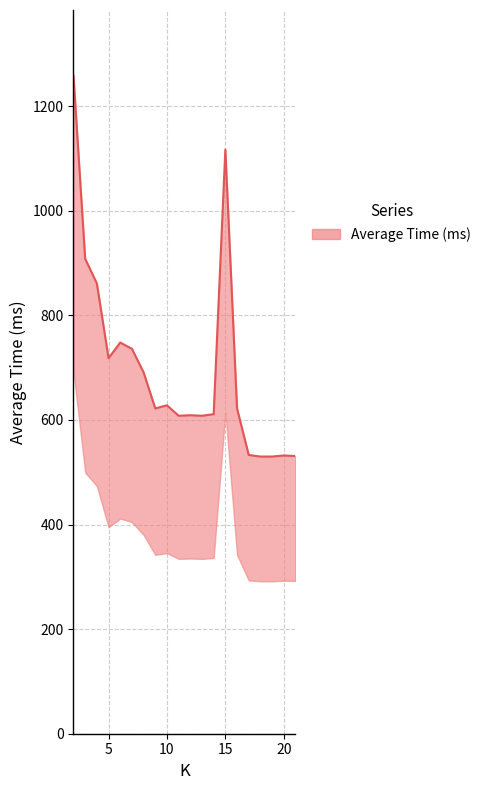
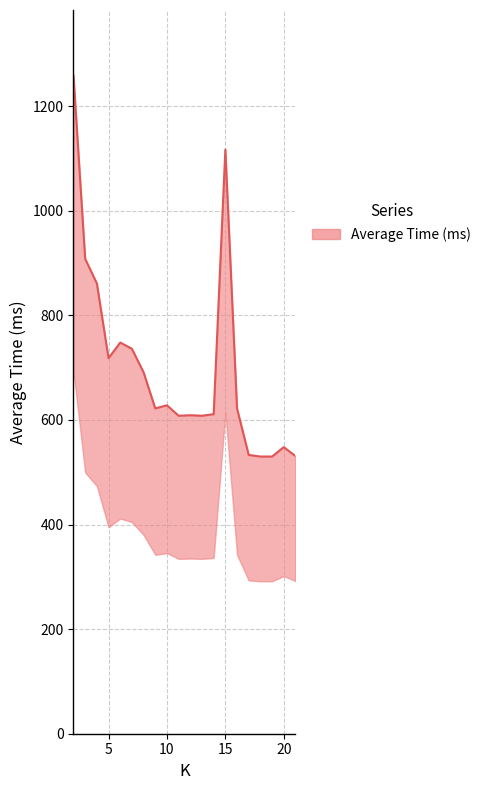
20: 530 -> 550
